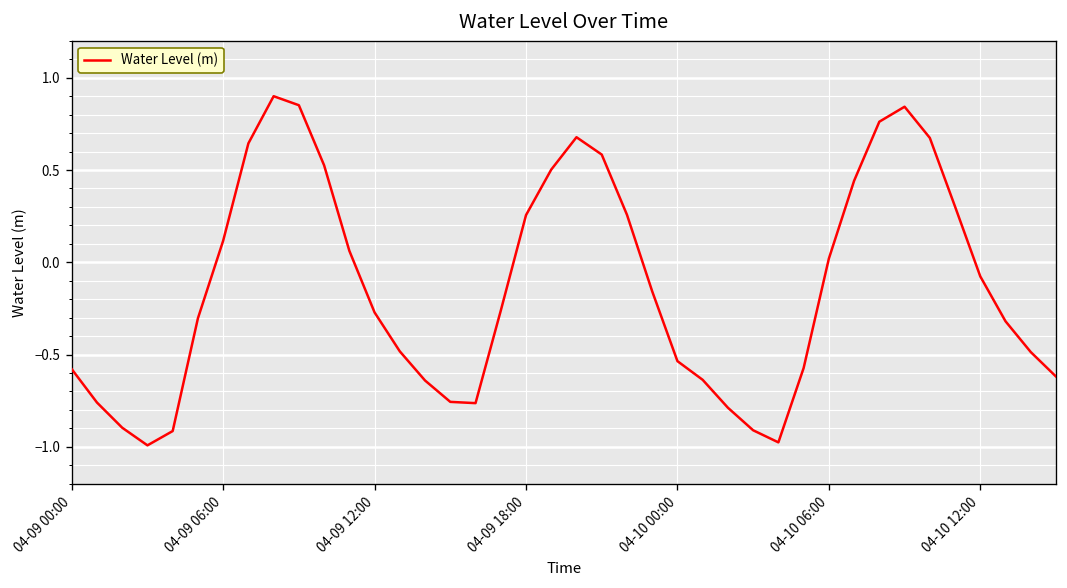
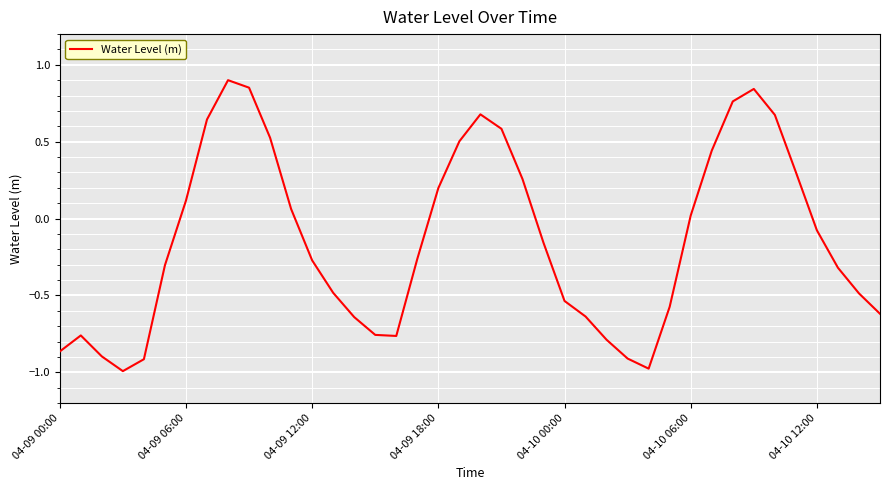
04-09 00:00: -0.58 -> -0.86
04-09 18:00: 0.26 -> 0.20
